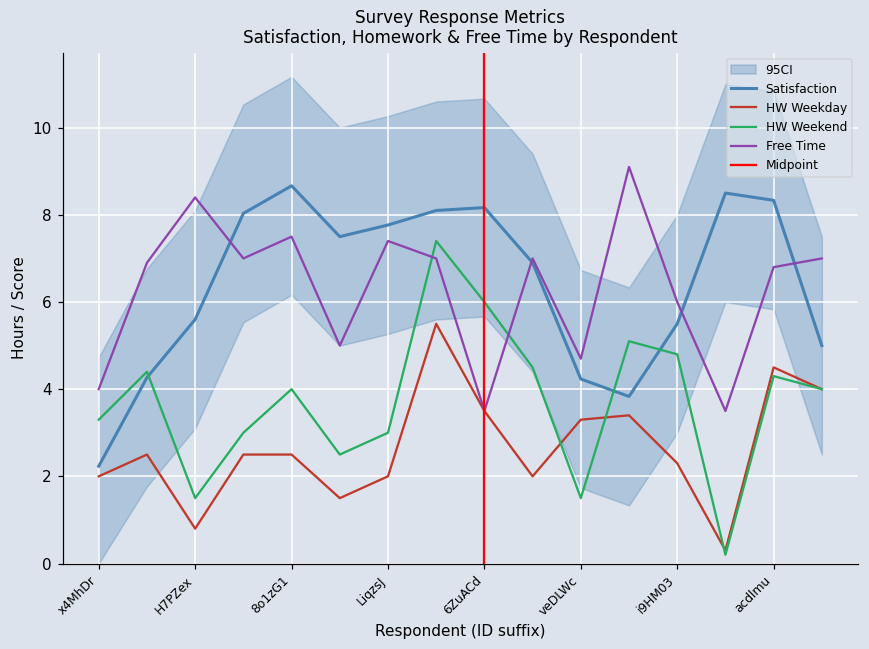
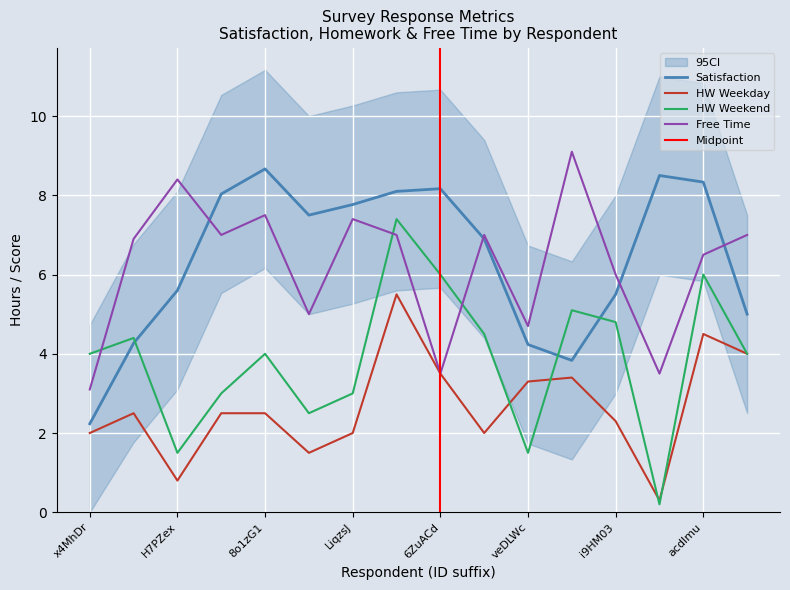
HW Weekend, x4MhDr: 3.3 -> 4.0
Free Time, x4MhDr: 4.0 -> 3.1
HW Weekend, acdlmu: 4.3 -> 6.0
Free Time, acdlmu: 6.8 -> 6.5
